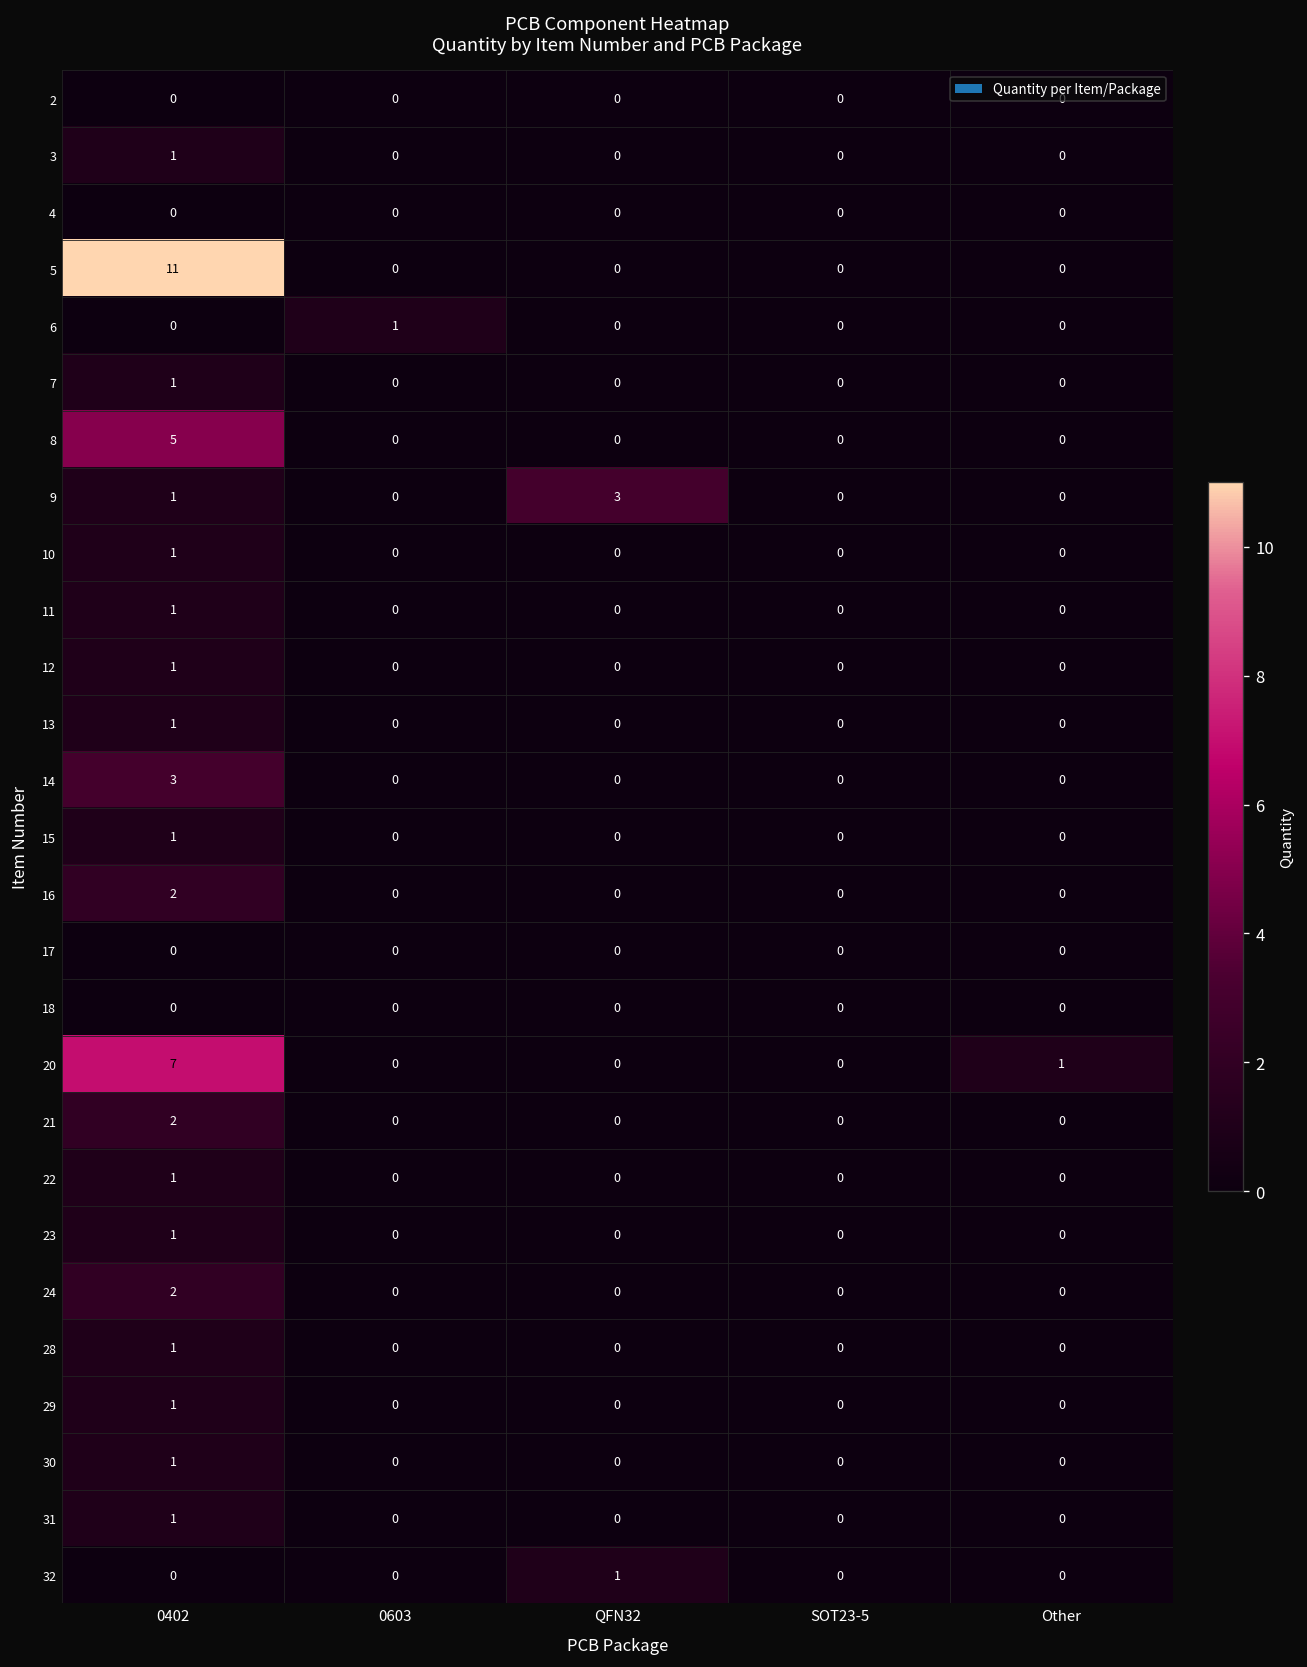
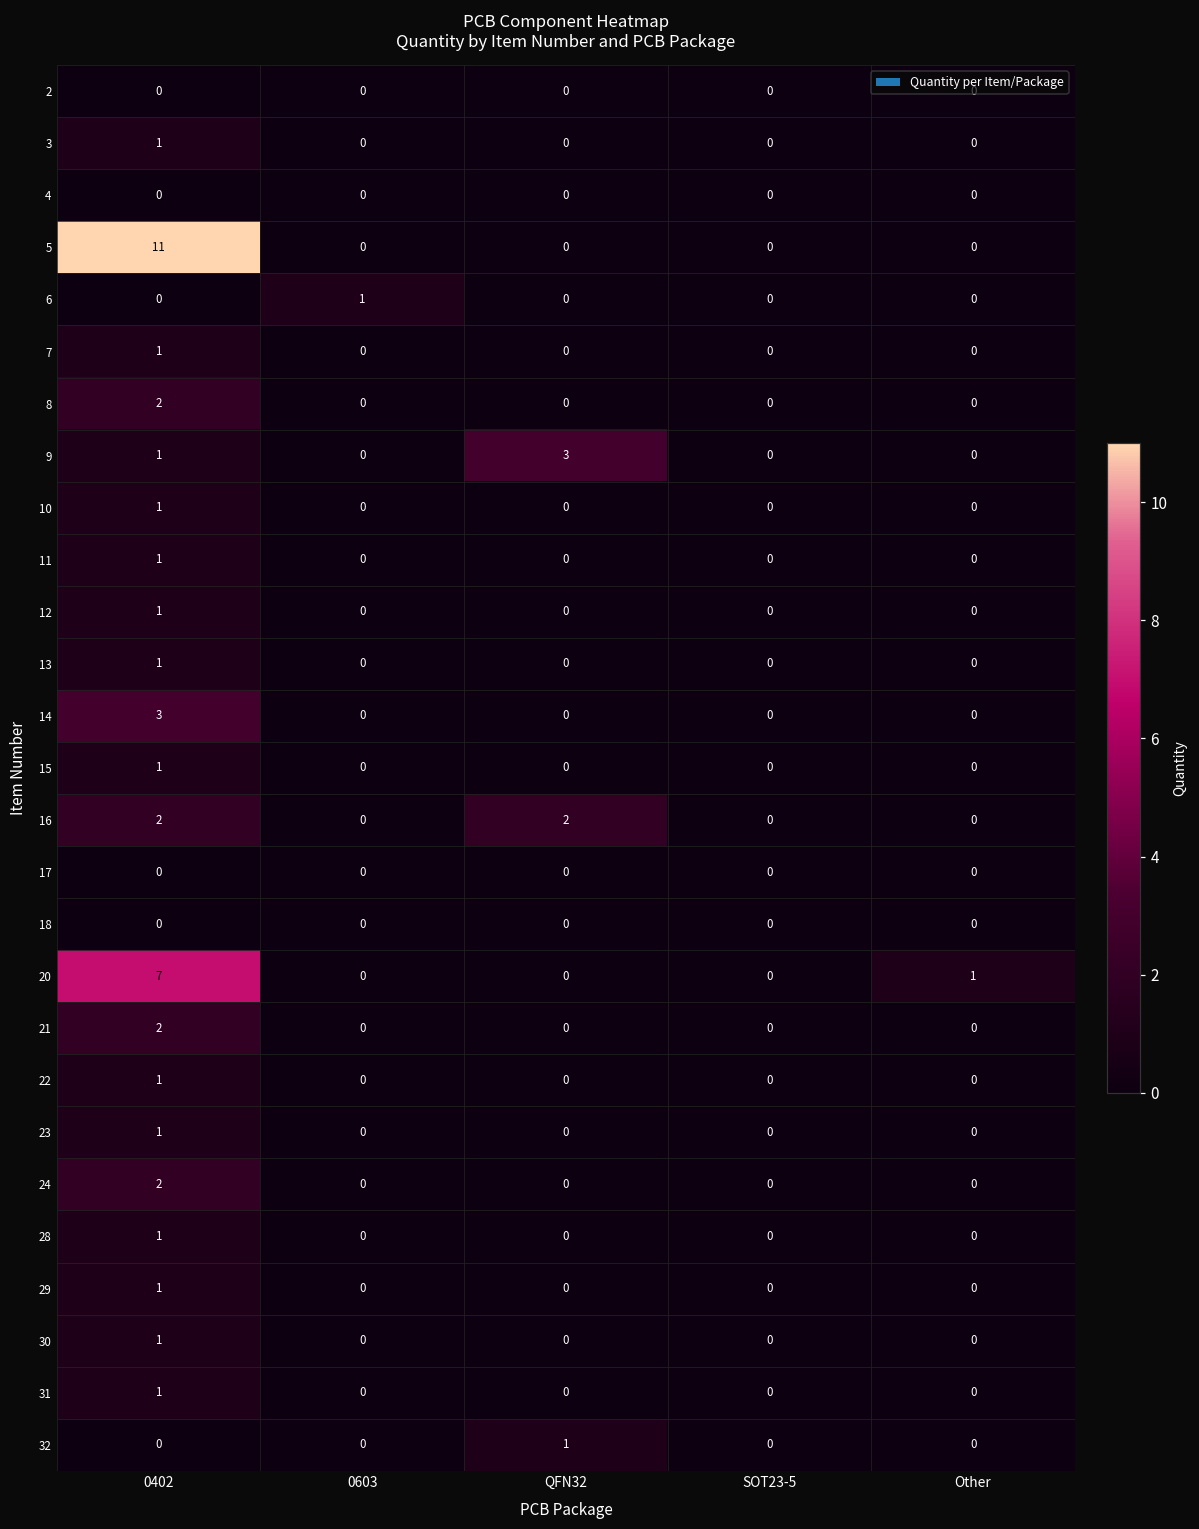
8, 0402: 5 -> 2
16, QFN32: 0 -> 2
